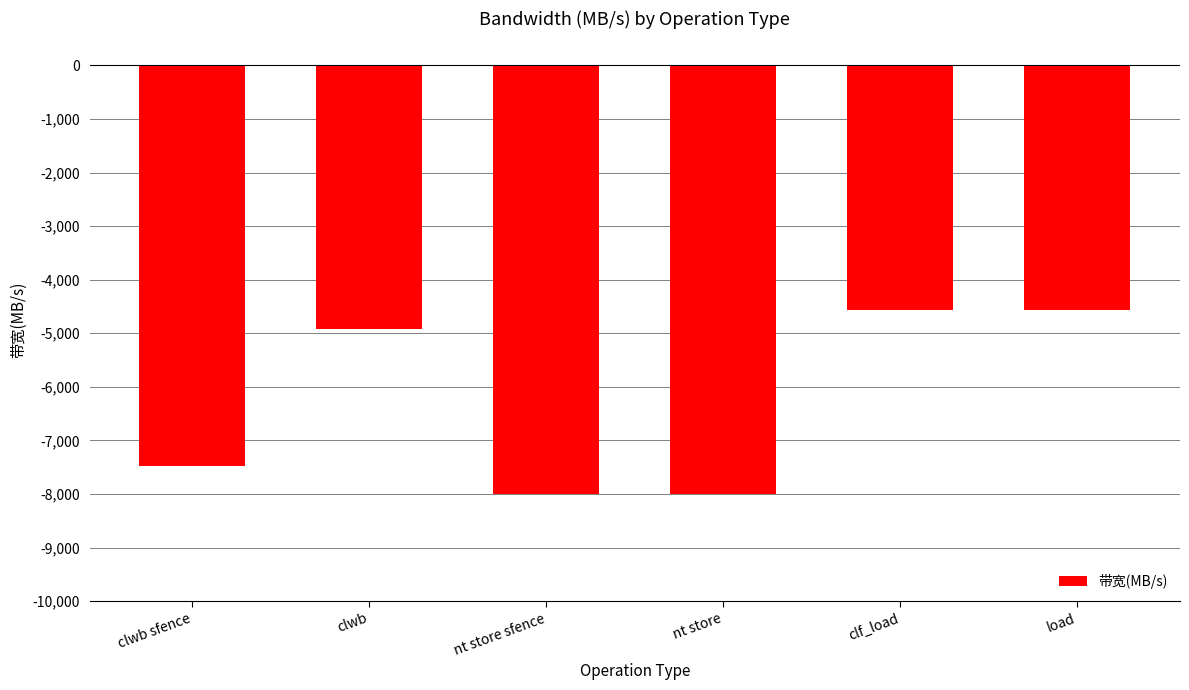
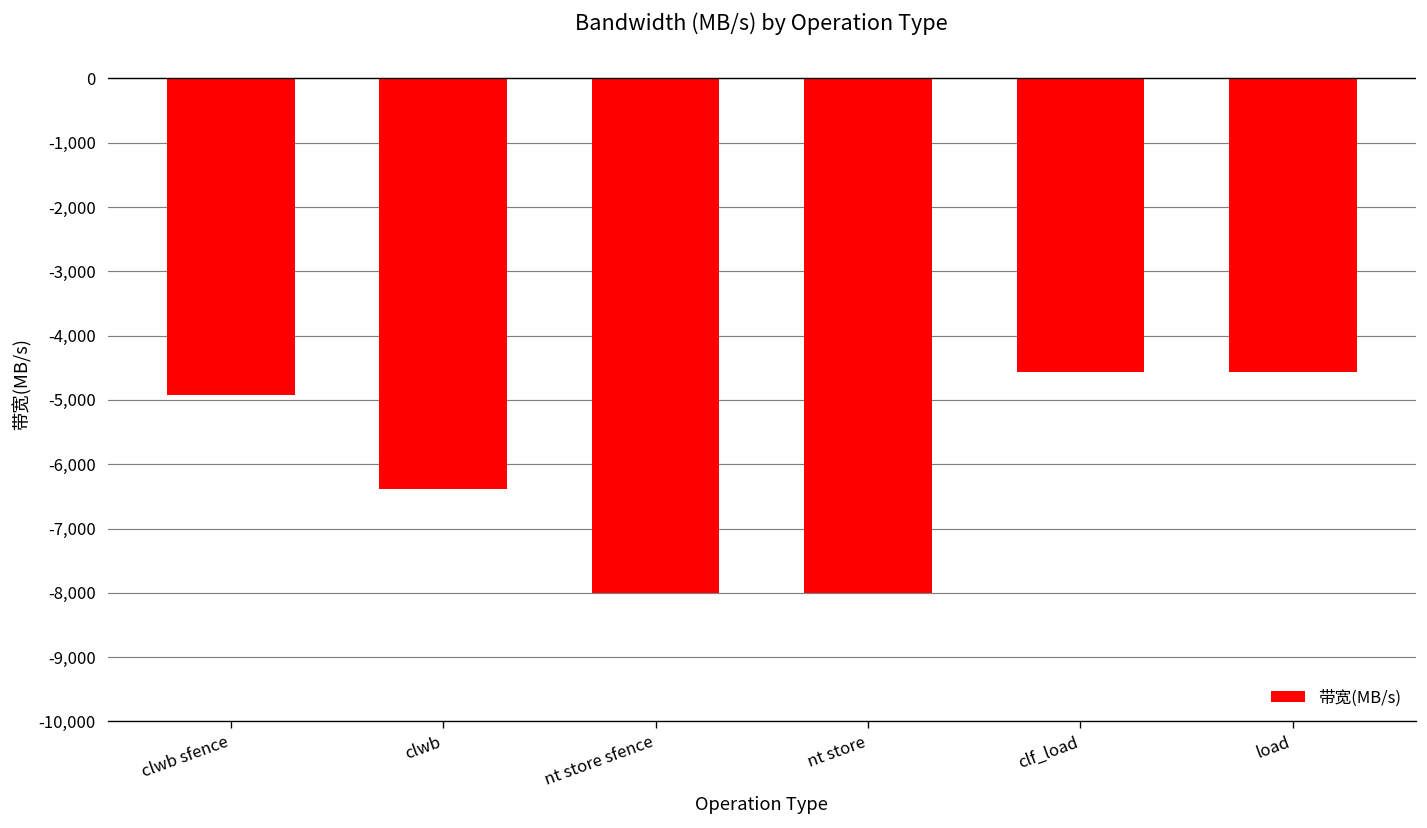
clwb sfence: -7,500 -> -4,900
clwb: -4,900 -> -6,400
